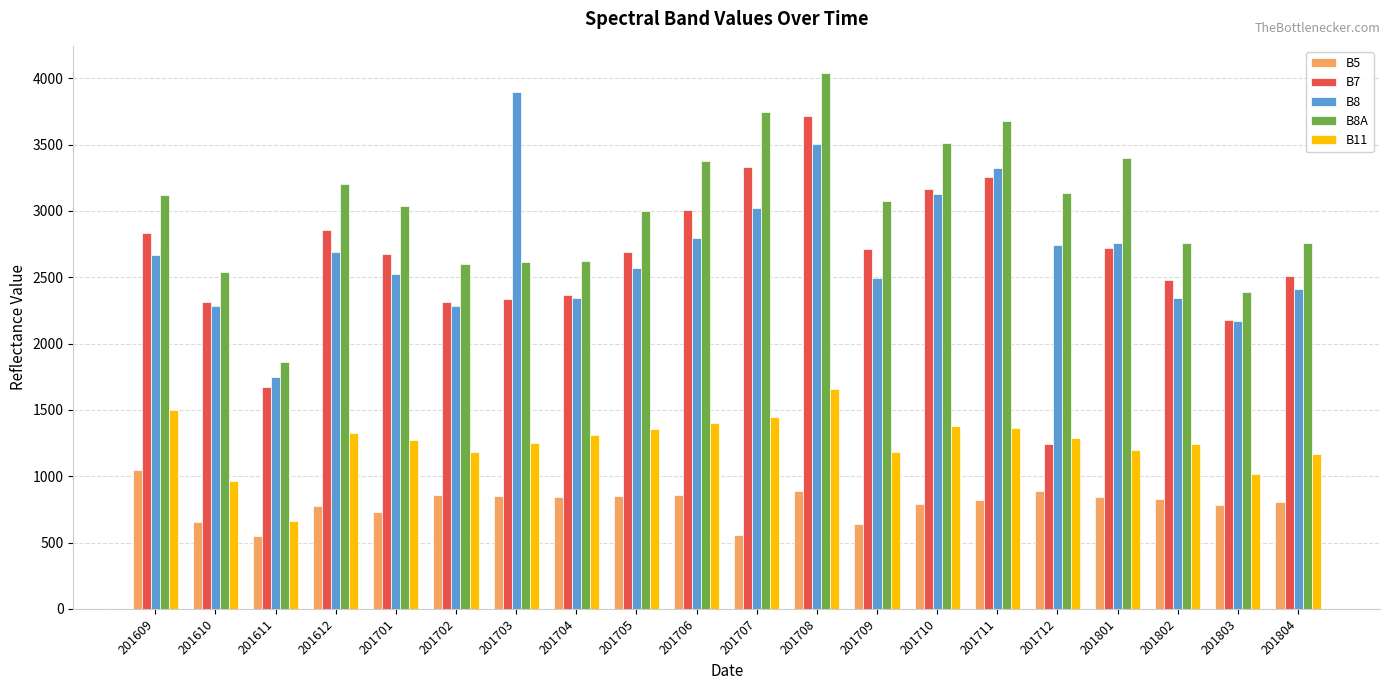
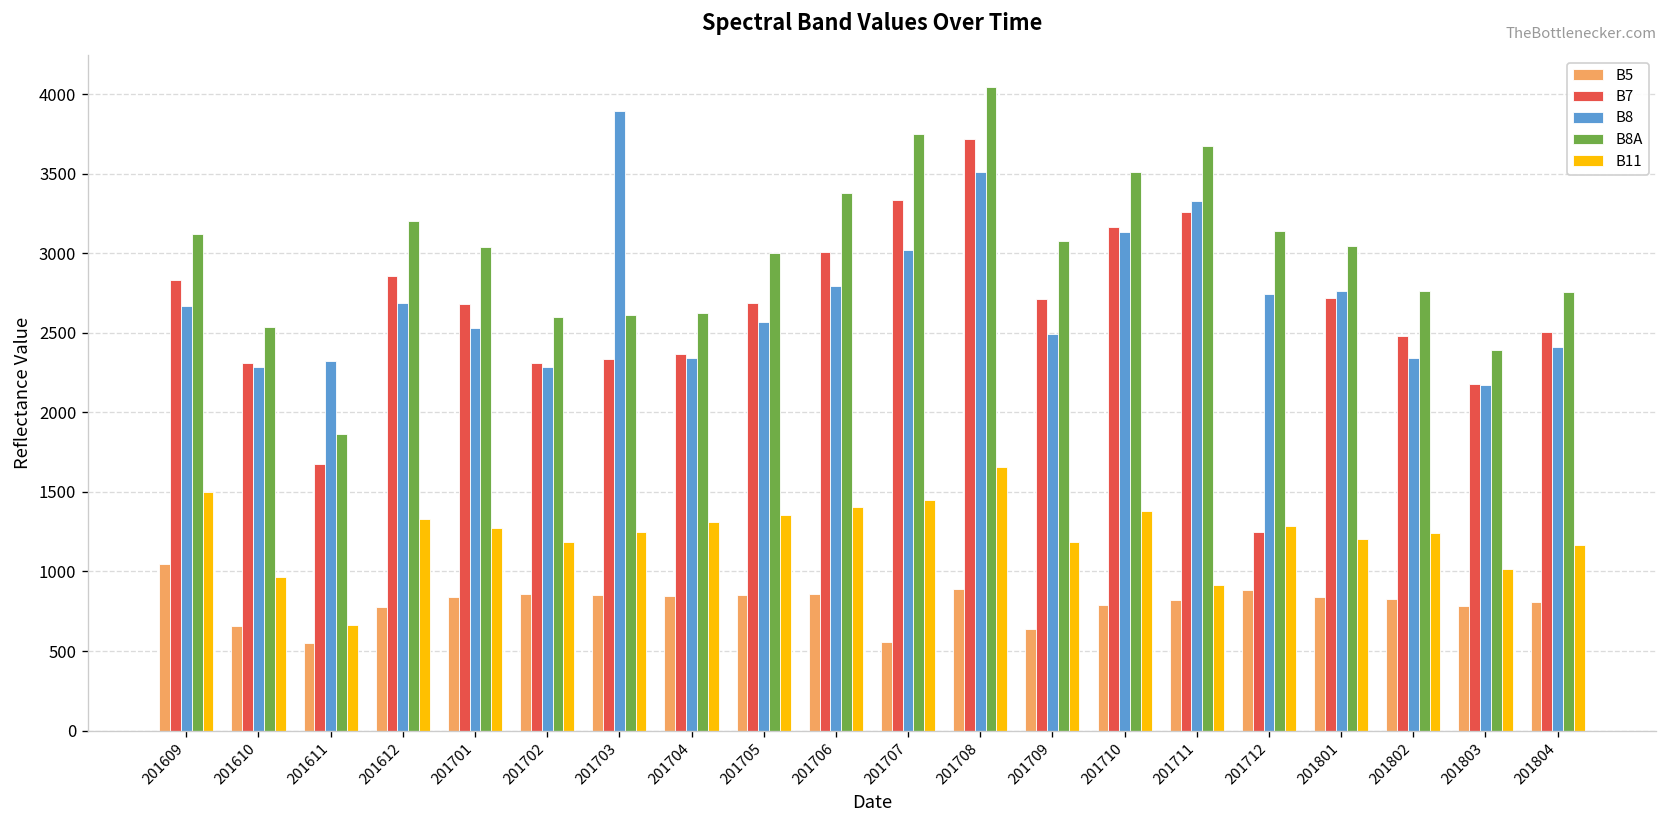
B8, 201611: 1750 -> 2320
B5, 201701: 730 -> 840
B11, 201711: 1370 -> 910
B8A, 201801: 3400 -> 3040
